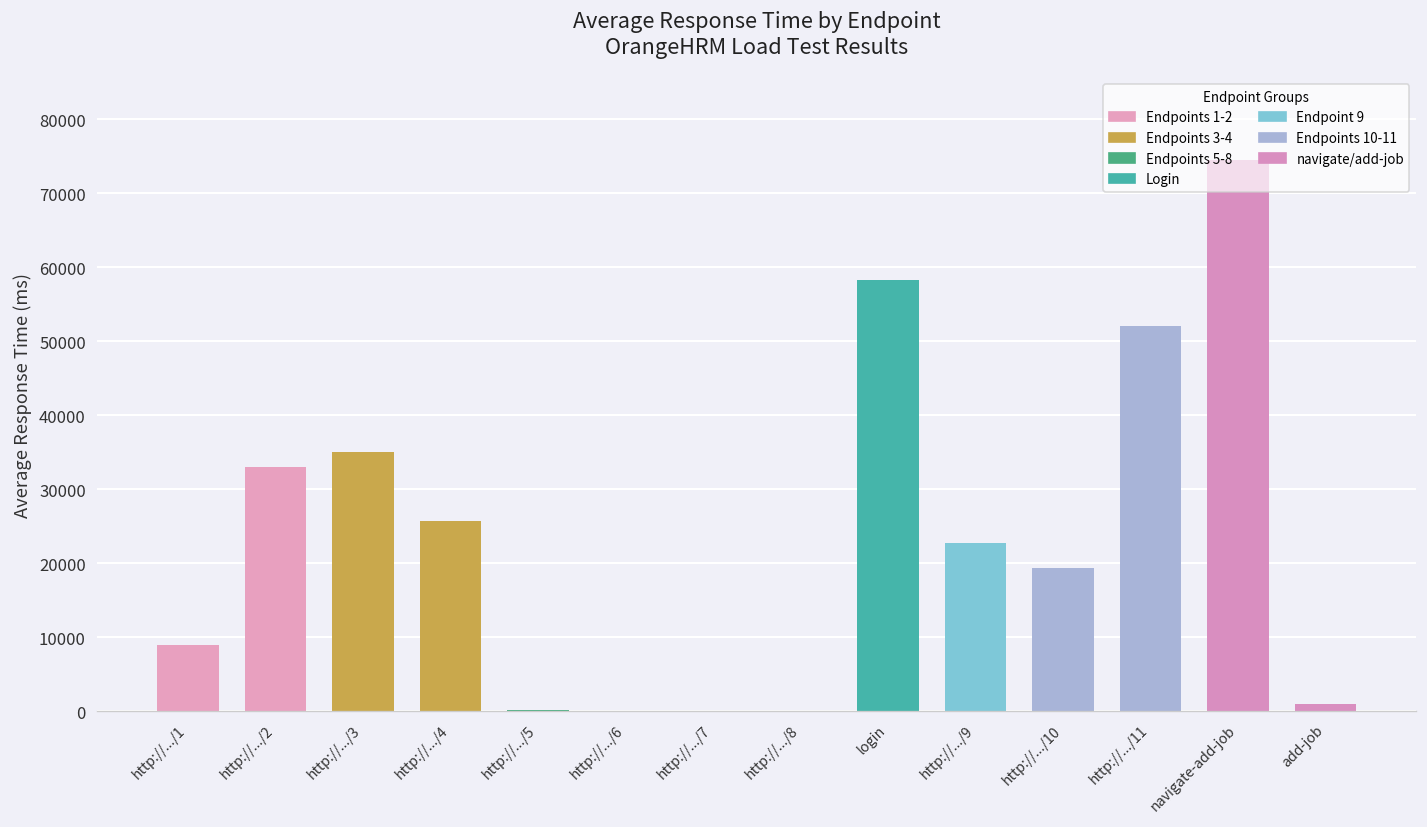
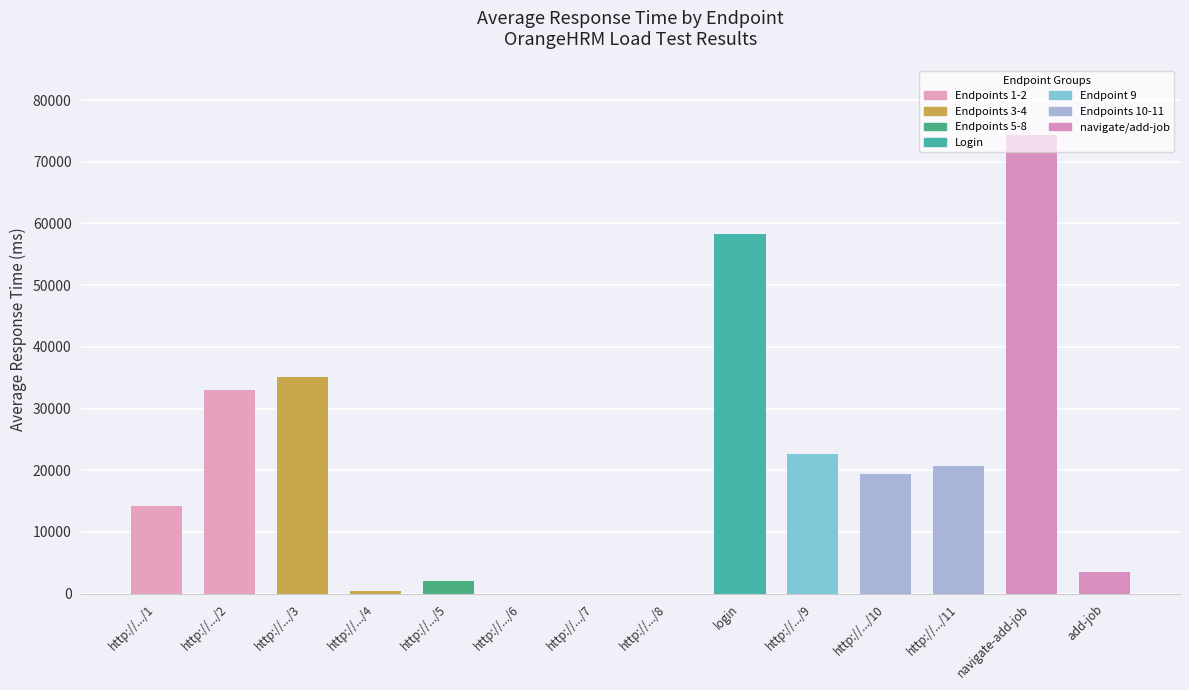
http://.../1: 9000 -> 14000
http://.../4: 26000 -> 0
http://.../5: 0 -> 2000
http://.../11: 52000 -> 21000
add-job: 1000 -> 3000
